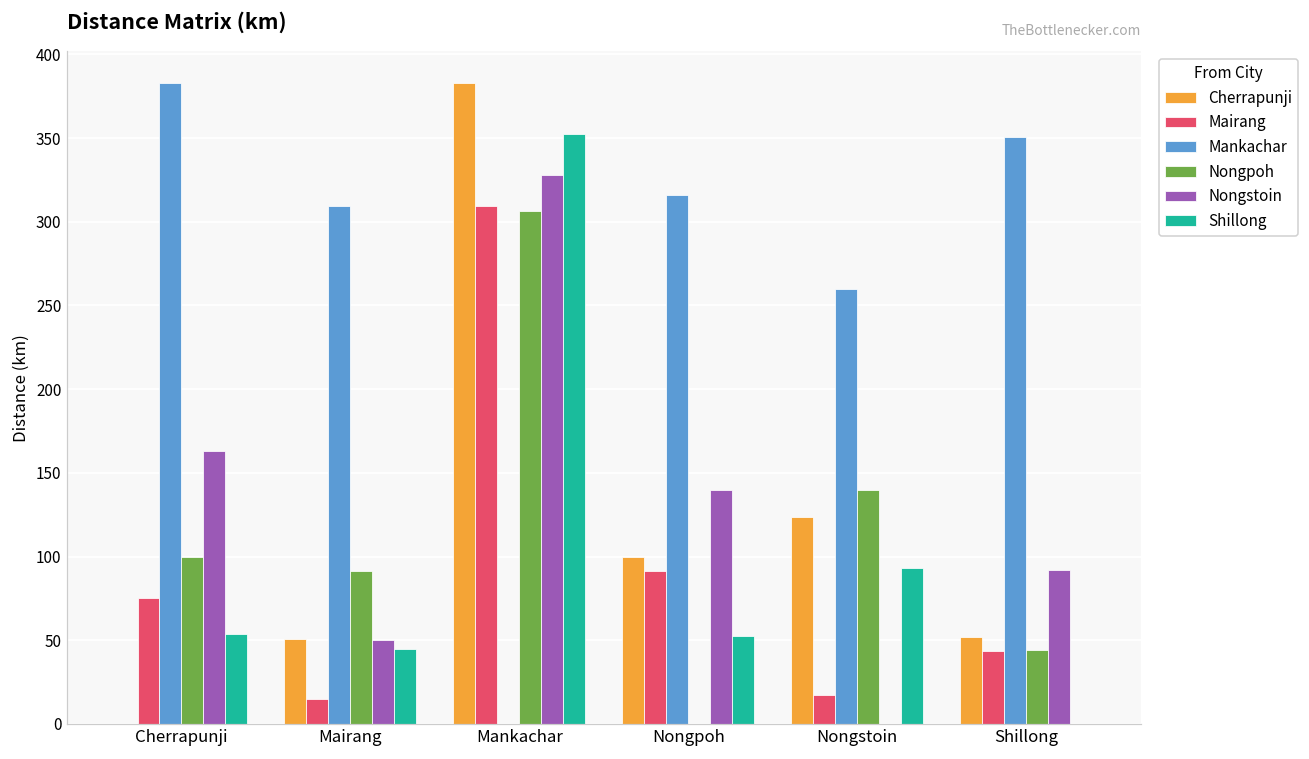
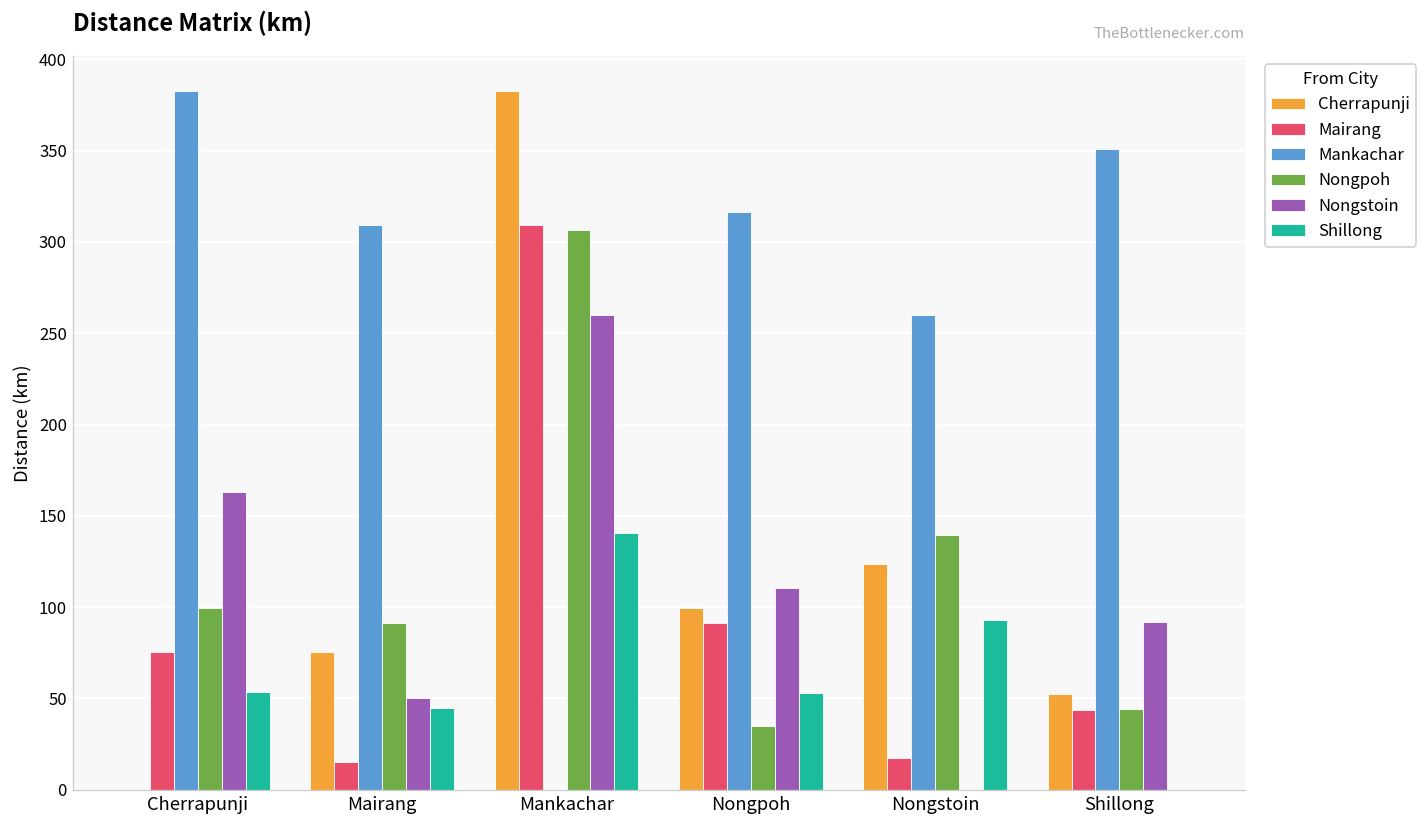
Cherrapunji, Mairang: 51 -> 75
Nongstoin, Mankachar: 328 -> 260
Shillong, Mankachar: 352 -> 140
Nongpoh, Nongpoh: 0 -> 35
Nongstoin, Nongpoh: 140 -> 110
